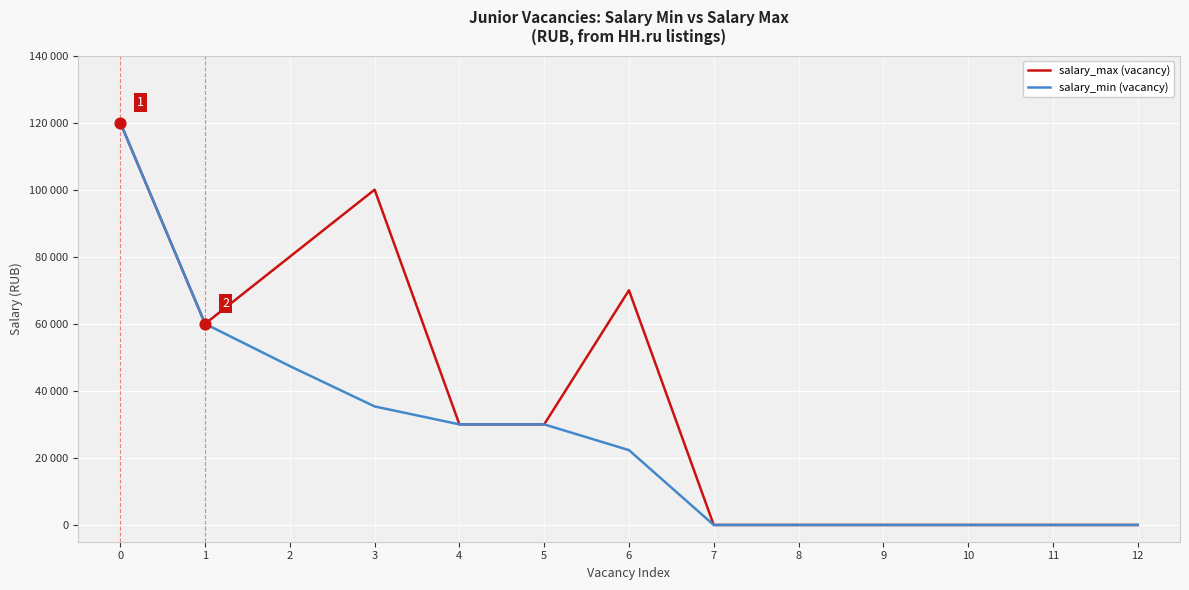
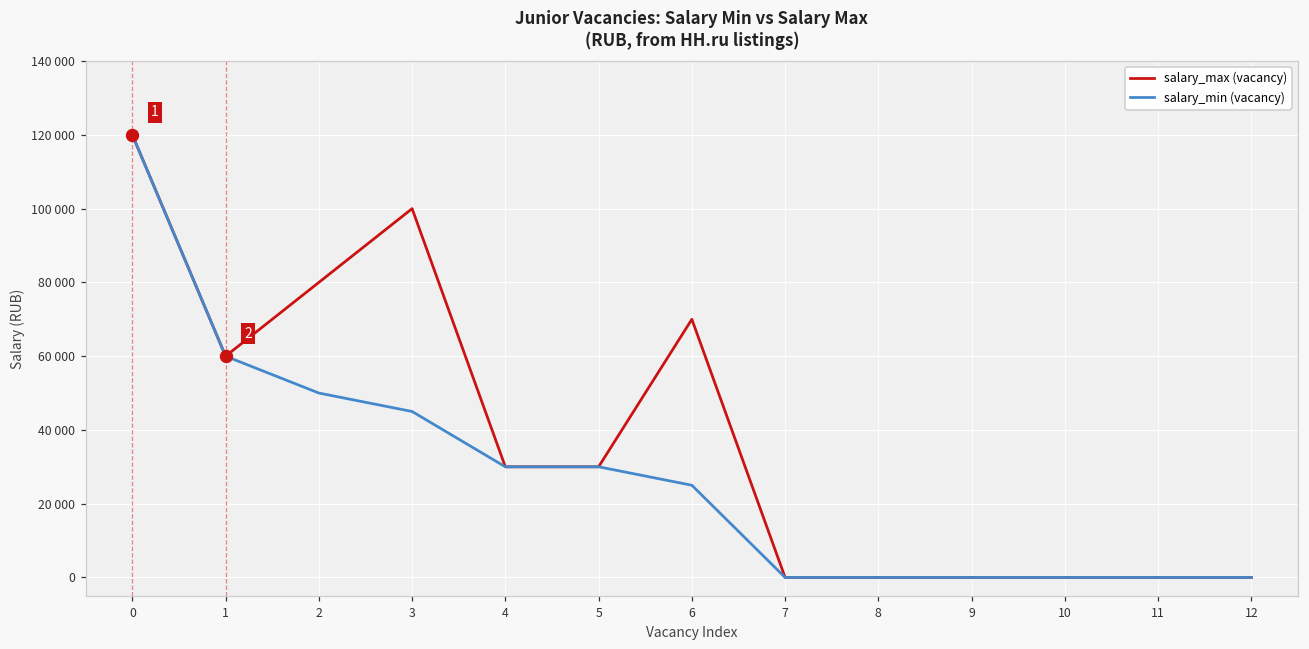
salary_min (vacancy), 2: 47000 -> 50000
salary_min (vacancy), 3: 35000 -> 45000
salary_min (vacancy), 6: 22000 -> 25000
